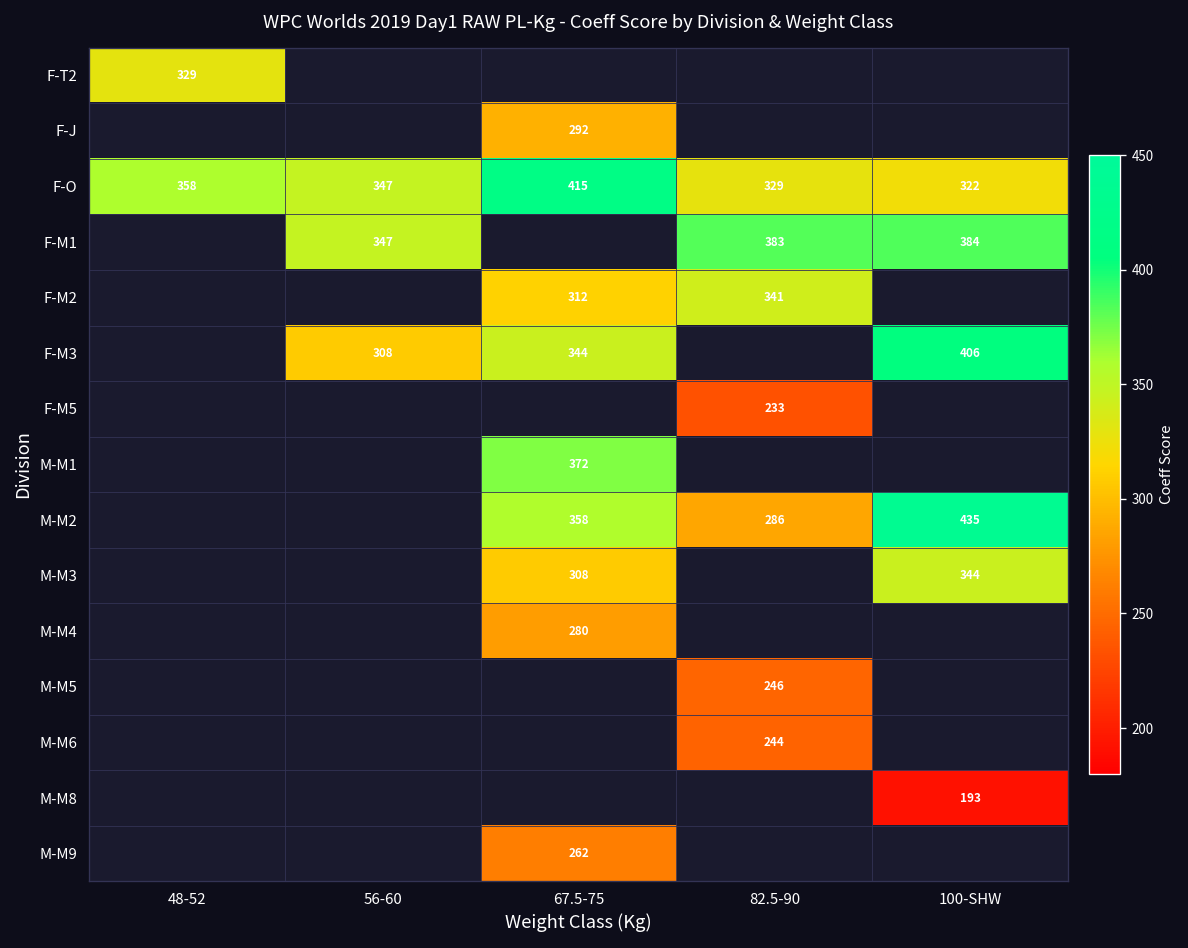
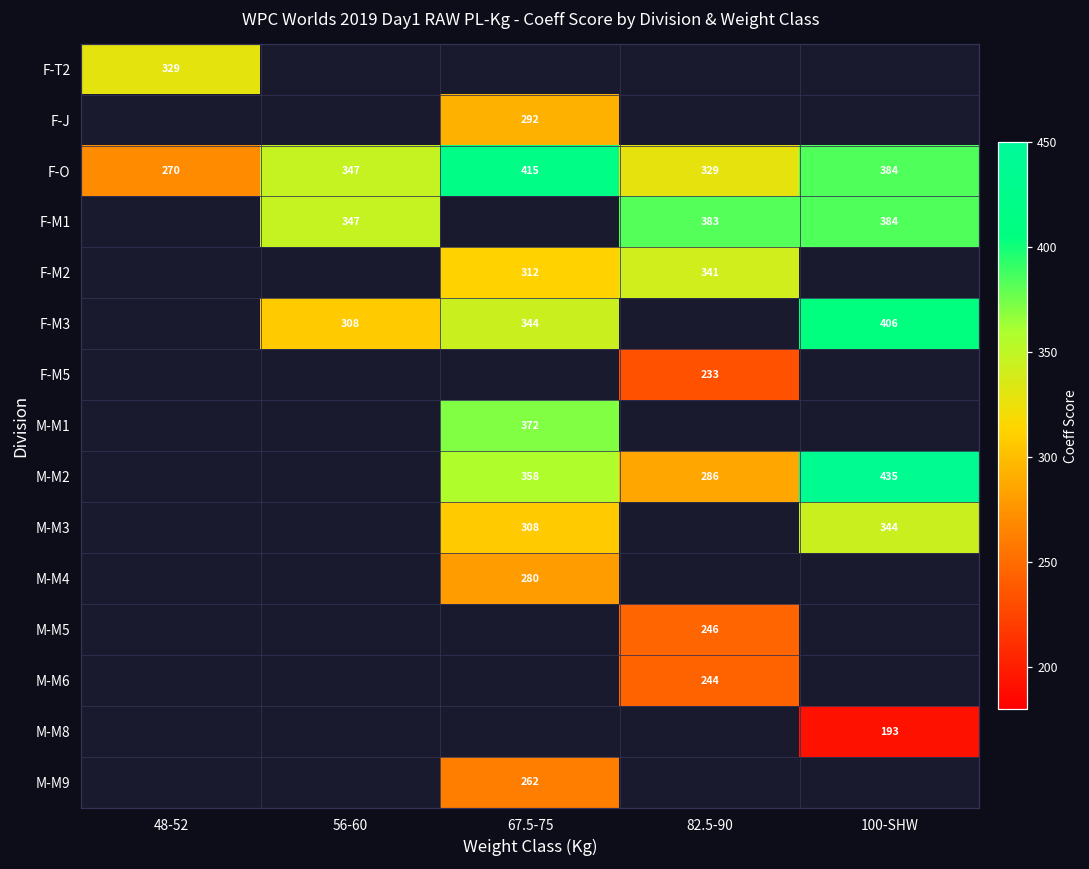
F-O, 48-52: 358 -> 270
F-O, 100-SHW: 322 -> 384
